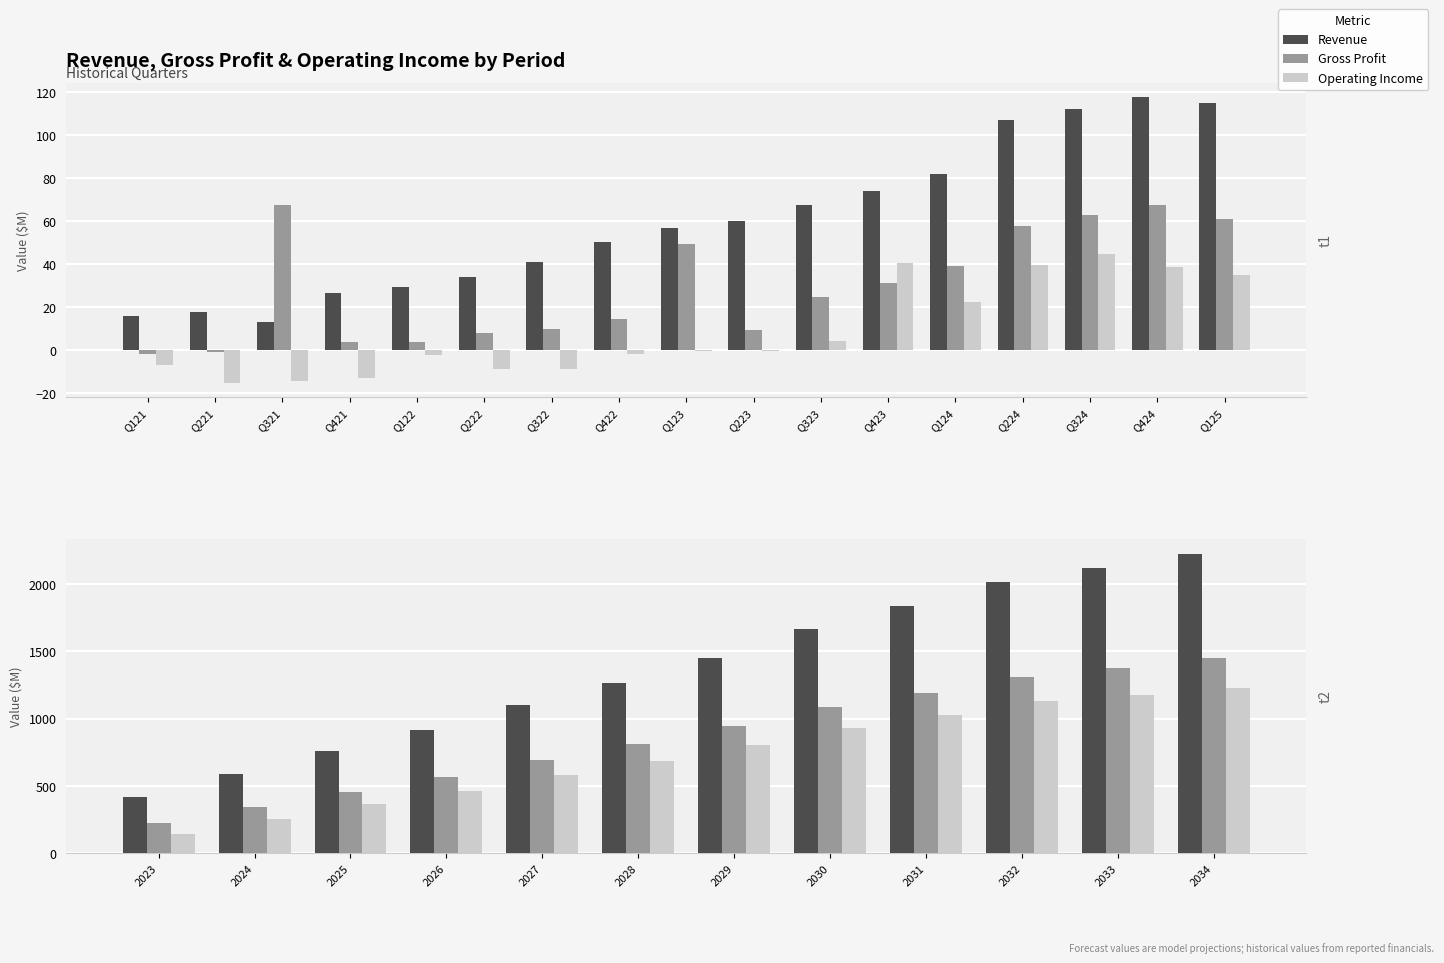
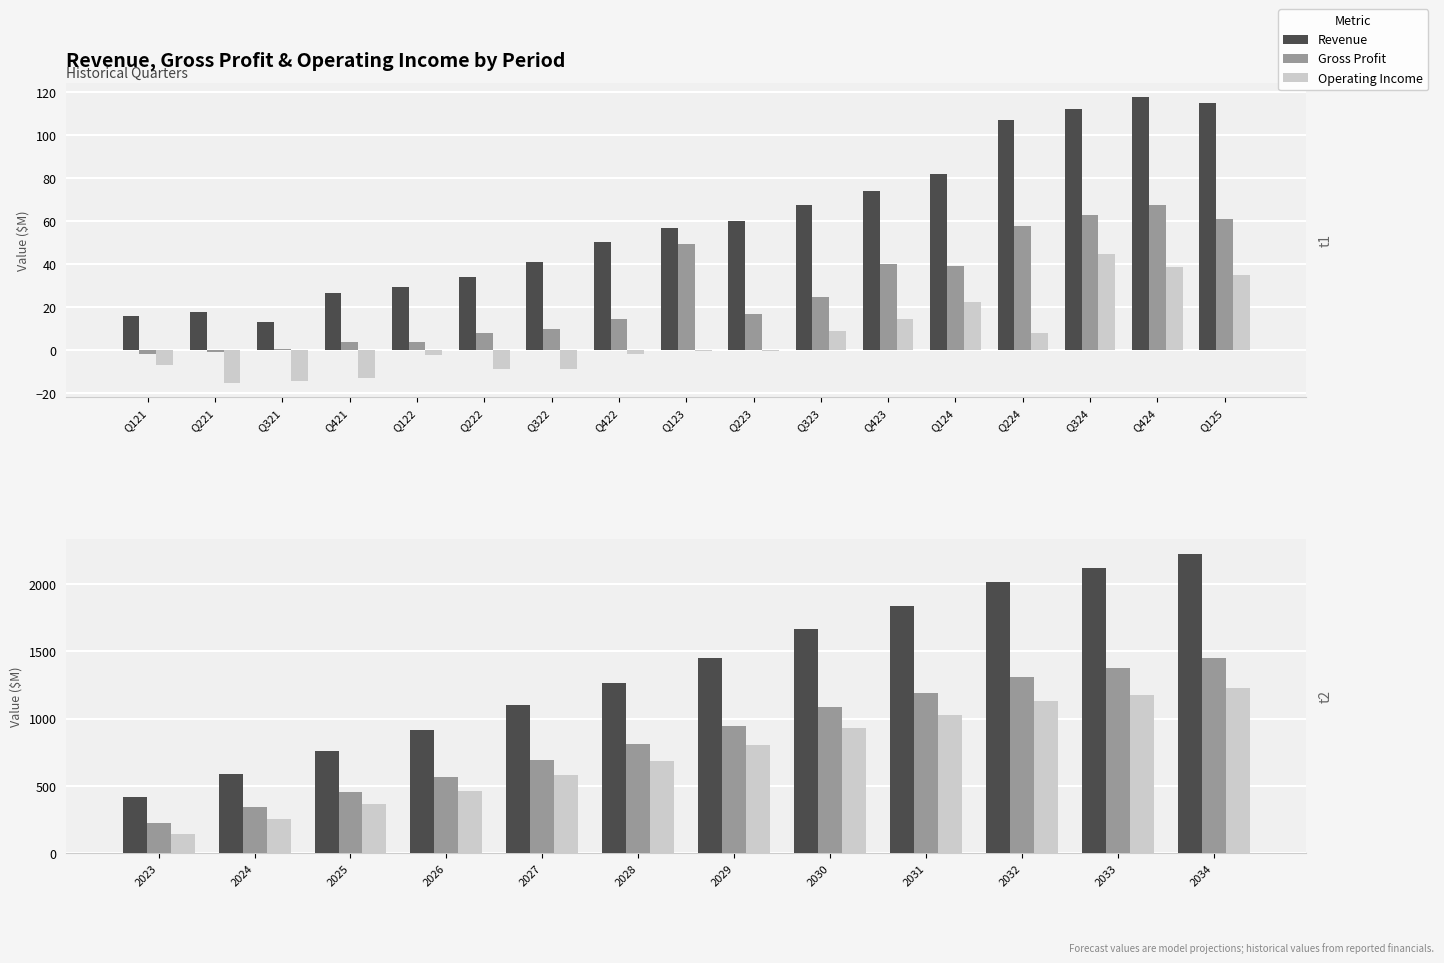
Revenue, Gross Profit & Operating Income by Period, Gross Profit, Q321: 67 -> 0
Revenue, Gross Profit & Operating Income by Period, Gross Profit, Q223: 9 -> 17
Revenue, Gross Profit & Operating Income by Period, Operating Income, Q323: 4 -> 9
Revenue, Gross Profit & Operating Income by Period, Gross Profit, Q423: 31 -> 40
Revenue, Gross Profit & Operating Income by Period, Operating Income, Q423: 40 -> 14
Revenue, Gross Profit & Operating Income by Period, Operating Income, Q224: 39 -> 8
